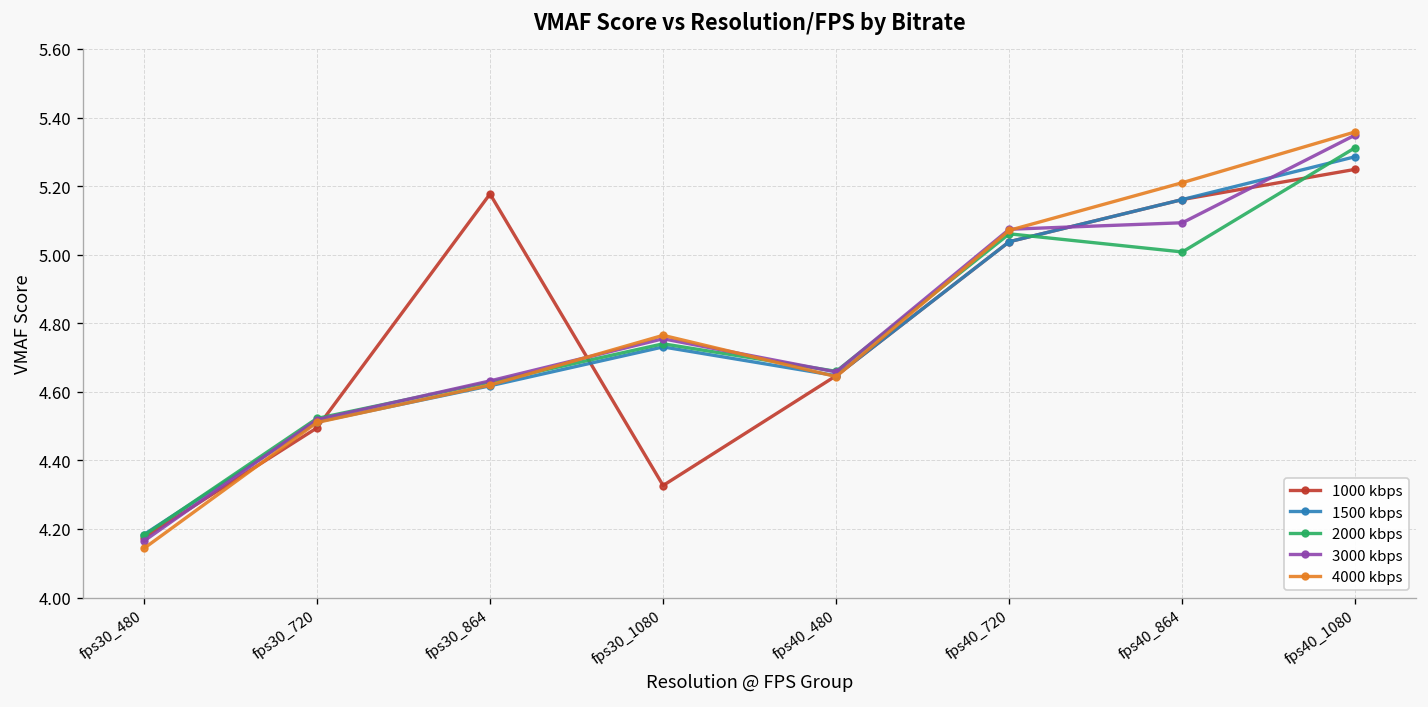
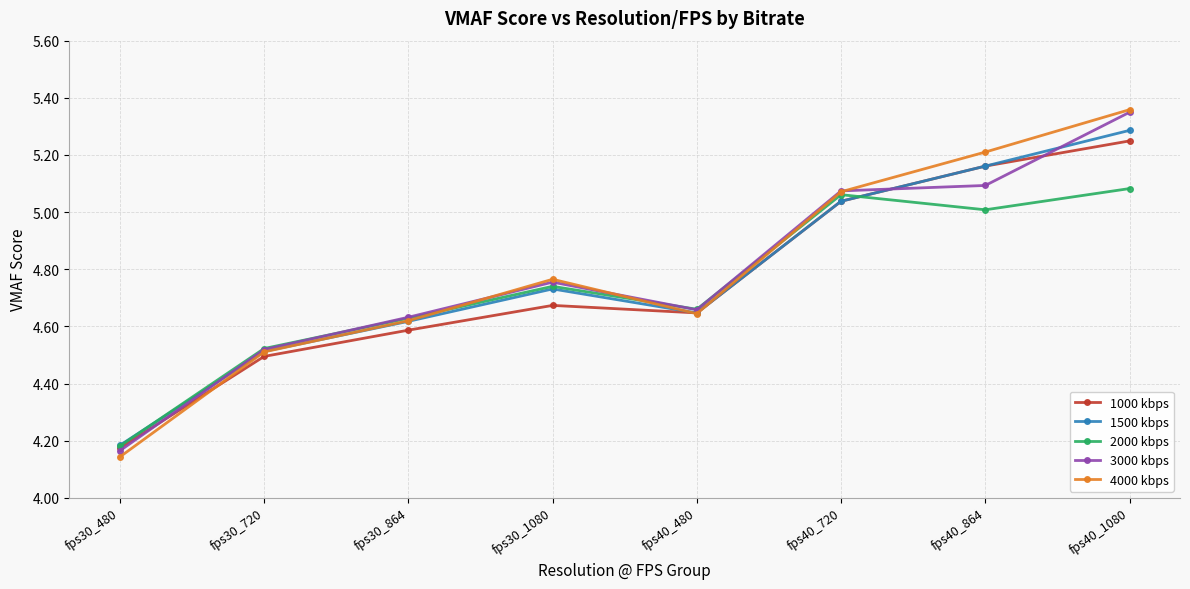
1000 kbps, fps30_864: 5.18 -> 4.59
1000 kbps, fps30_1080: 4.33 -> 4.67
2000 kbps, fps40_1080: 5.31 -> 5.08
